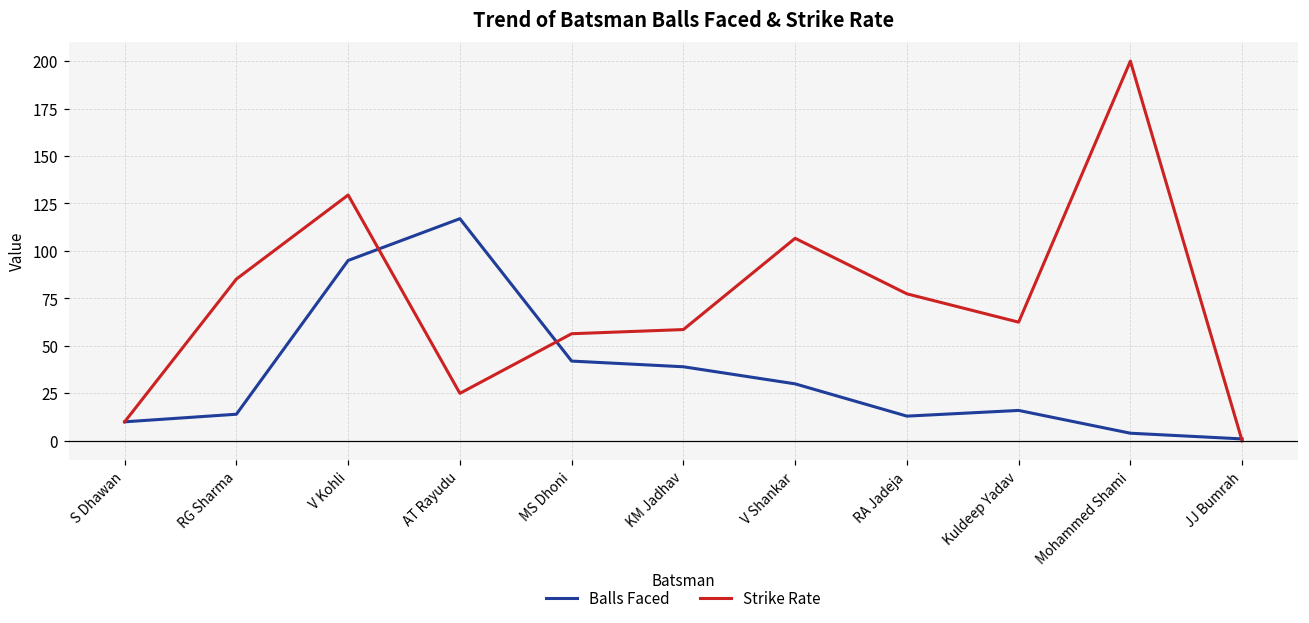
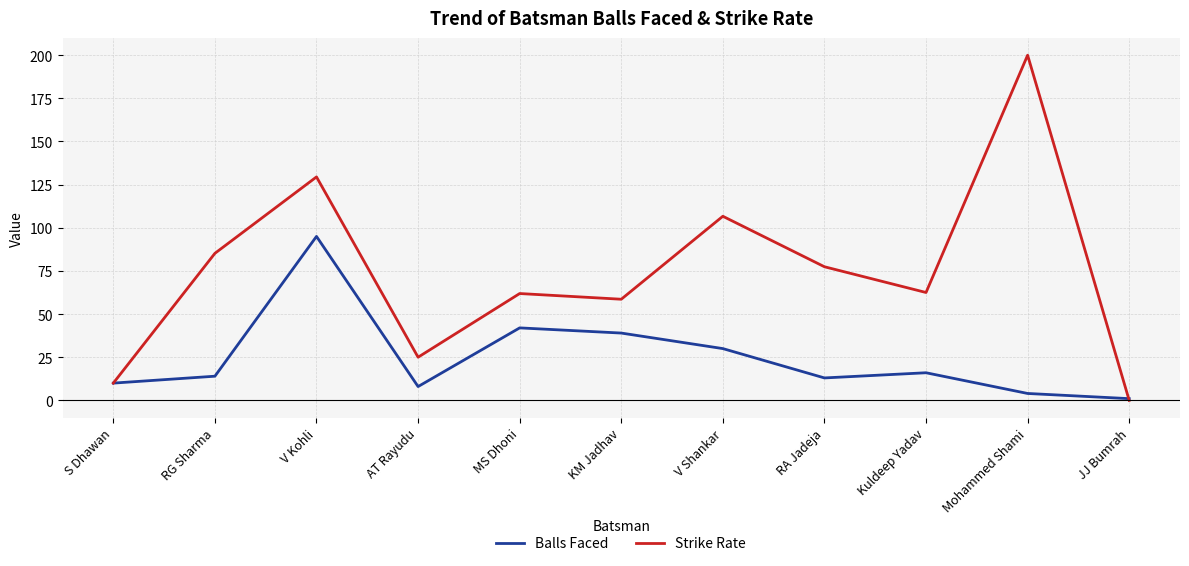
Balls Faced, AT Rayudu: 117 -> 8
Strike Rate, MS Dhoni: 56 -> 62
